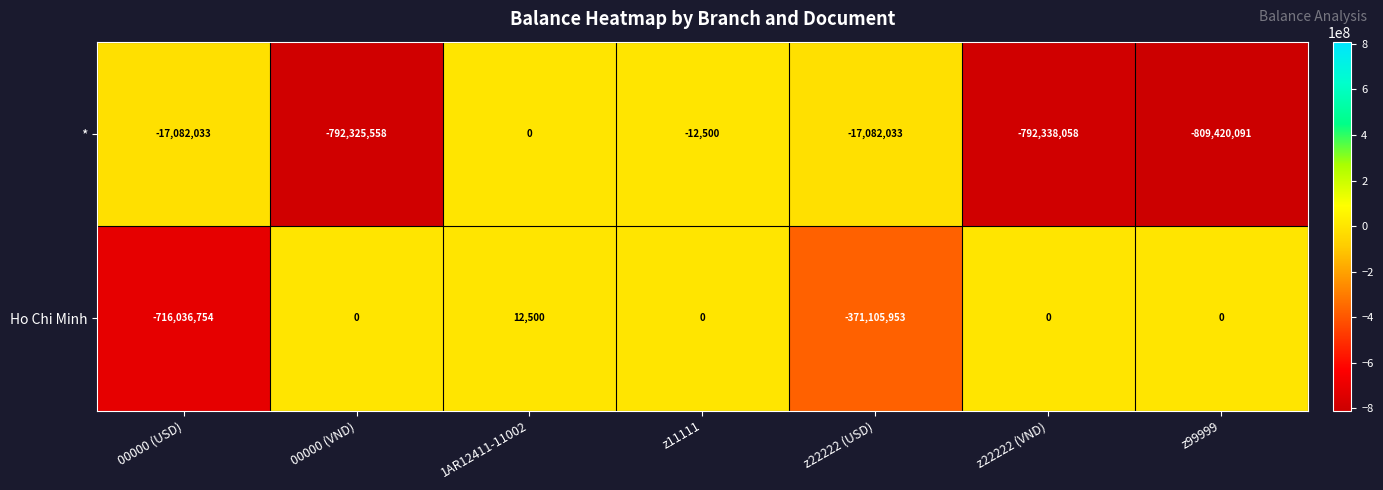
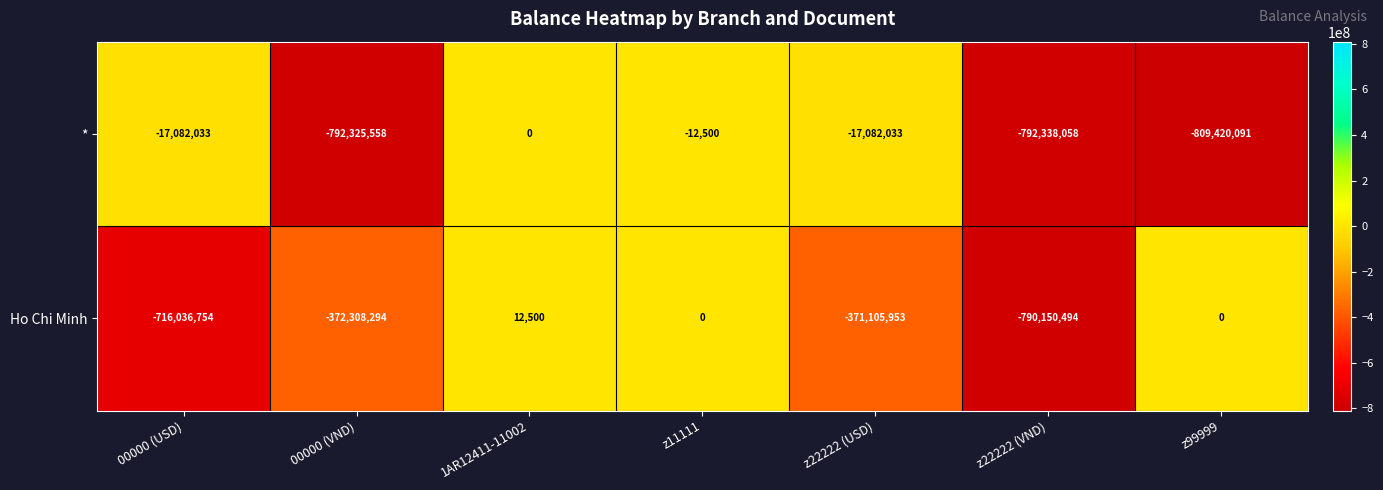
Ho Chi Minh, 00000 (VND): 0 -> -372,308,294
Ho Chi Minh, z22222 (VND): 0 -> -790,150,494
